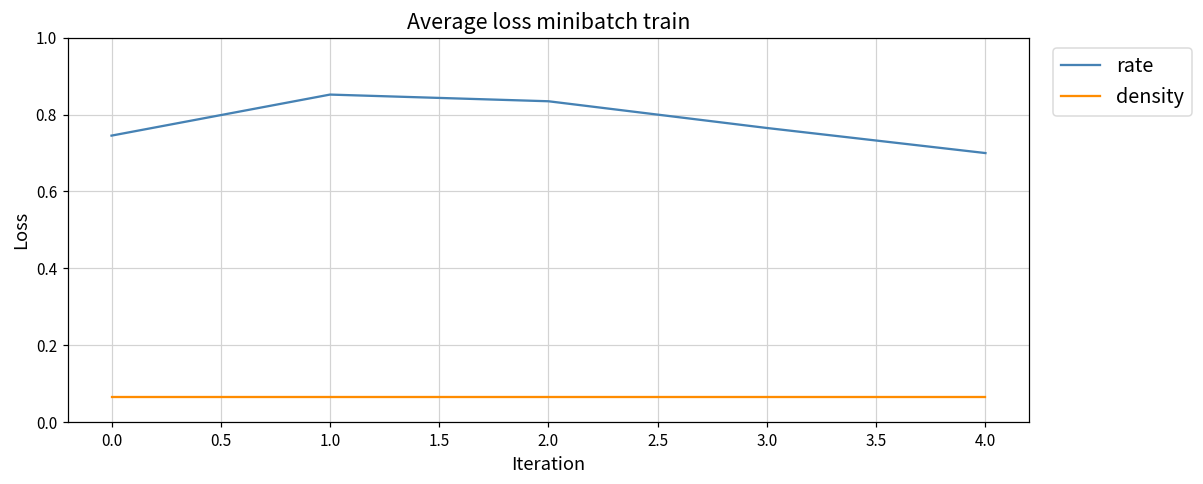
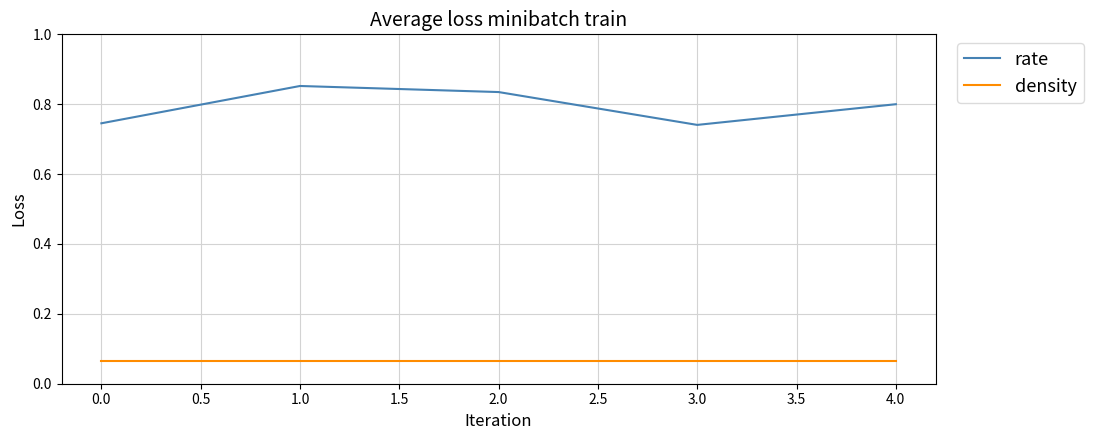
rate, 3.0: 0.77 -> 0.74
rate, 4.0: 0.7 -> 0.8
